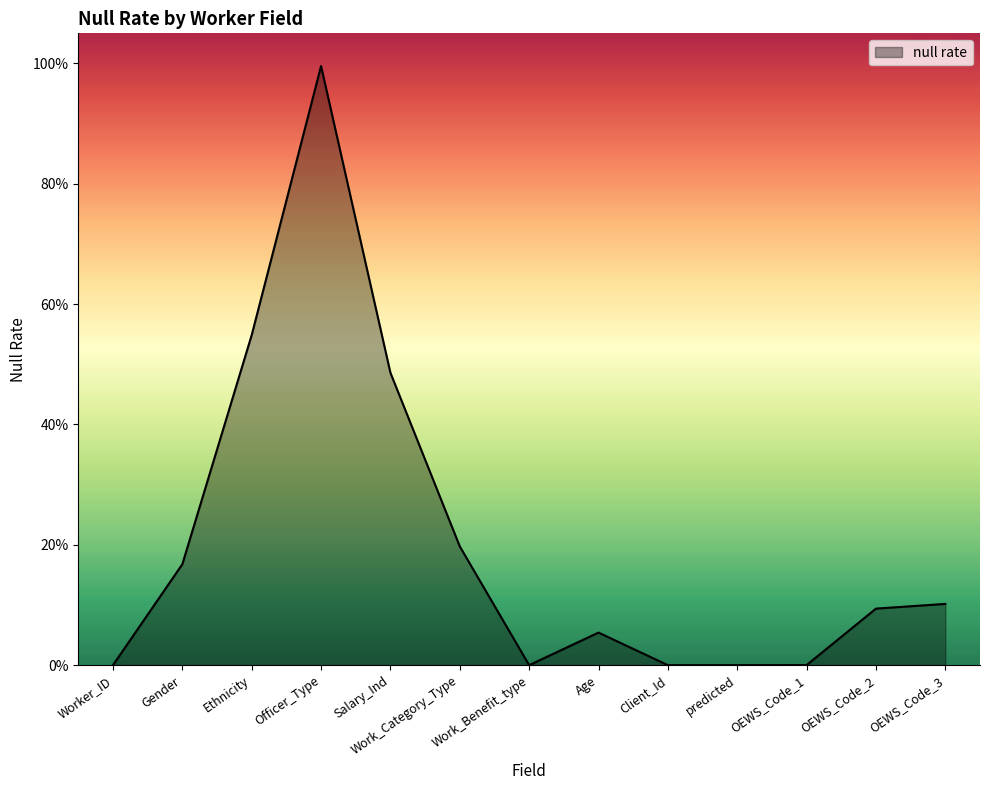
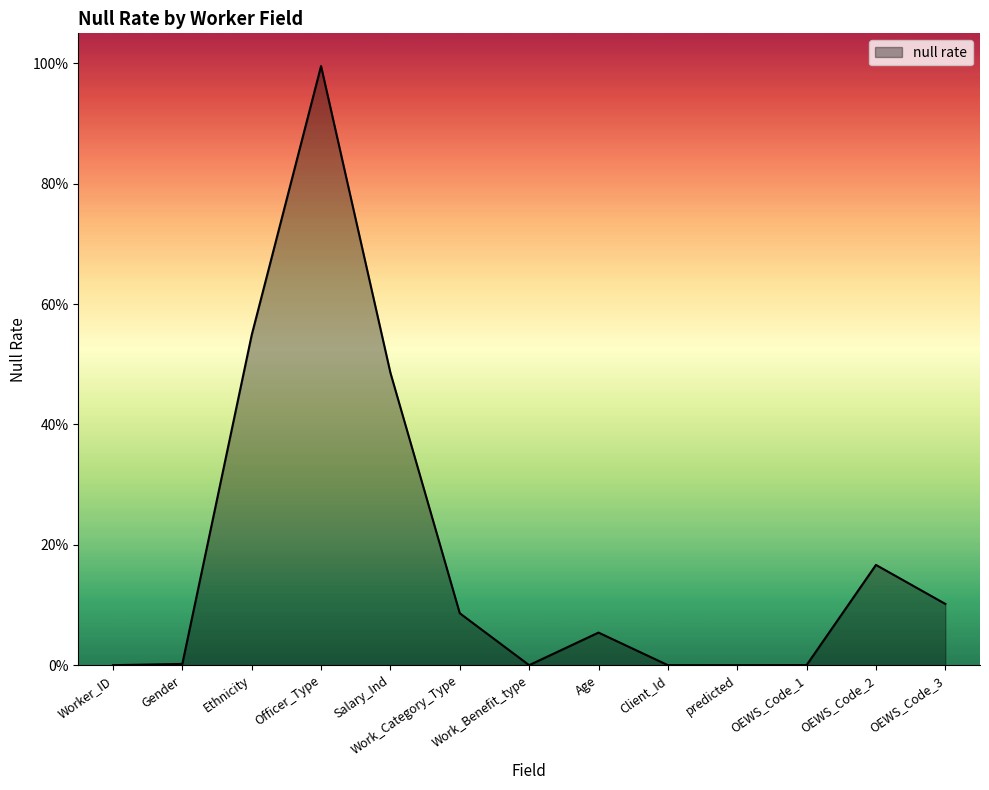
Gender: 17% -> 0%
Work_Category_Type: 20% -> 9%
OEWS_Code_2: 9% -> 17%
